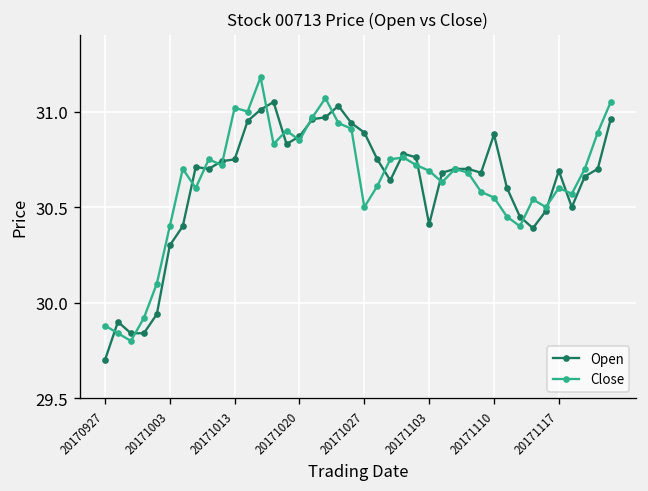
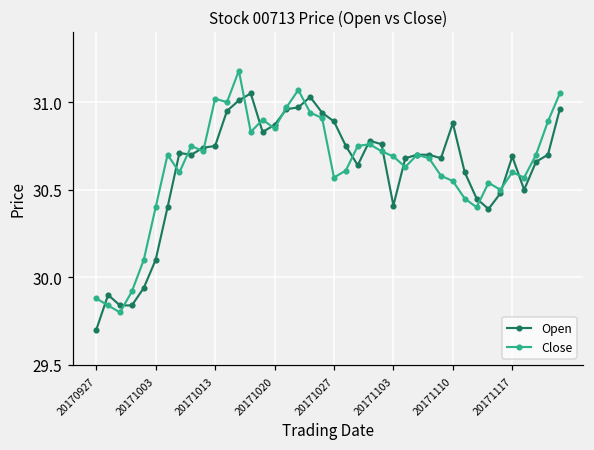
Open, 20171003: 30.3 -> 30.1
Close, 20171027: 30.50 -> 30.57
